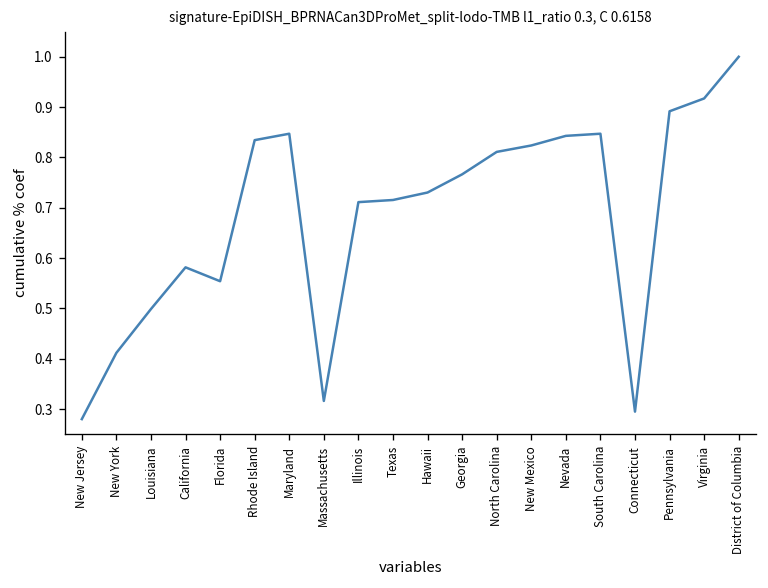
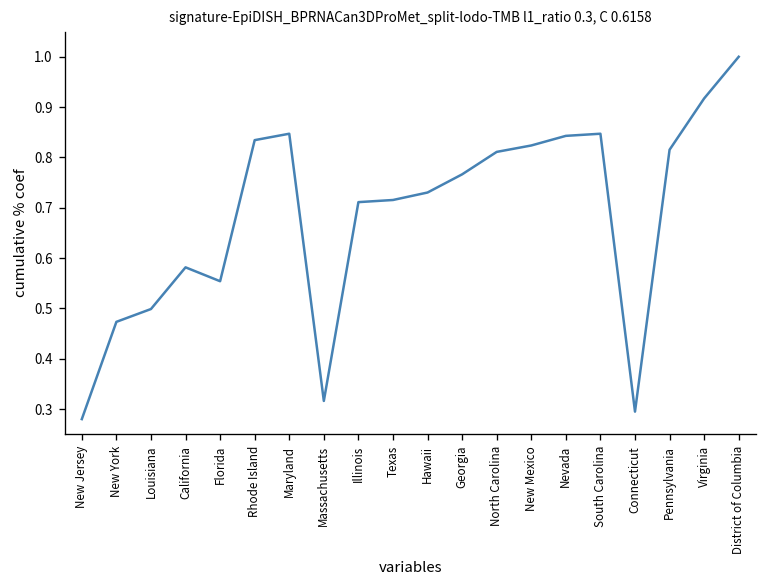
New York: 0.41 -> 0.47
Pennsylvania: 0.89 -> 0.82
